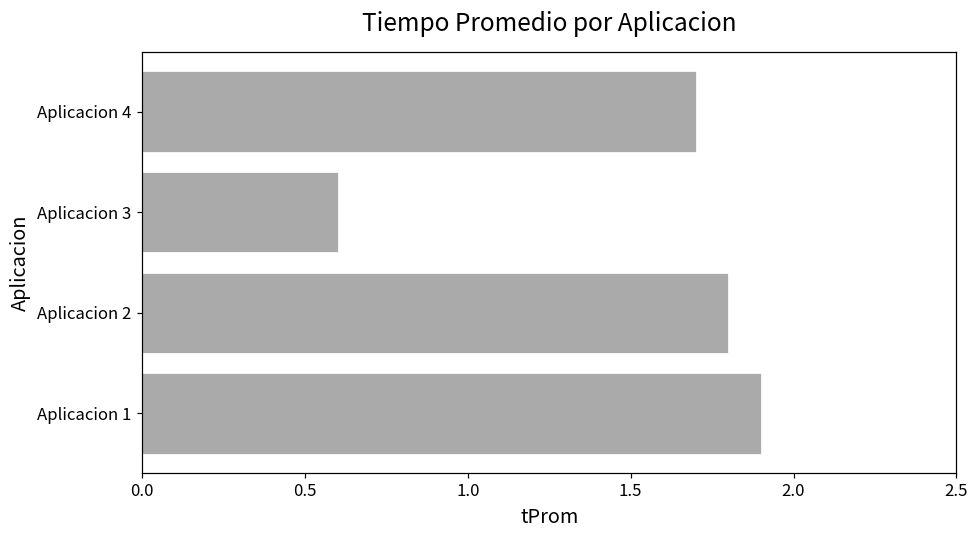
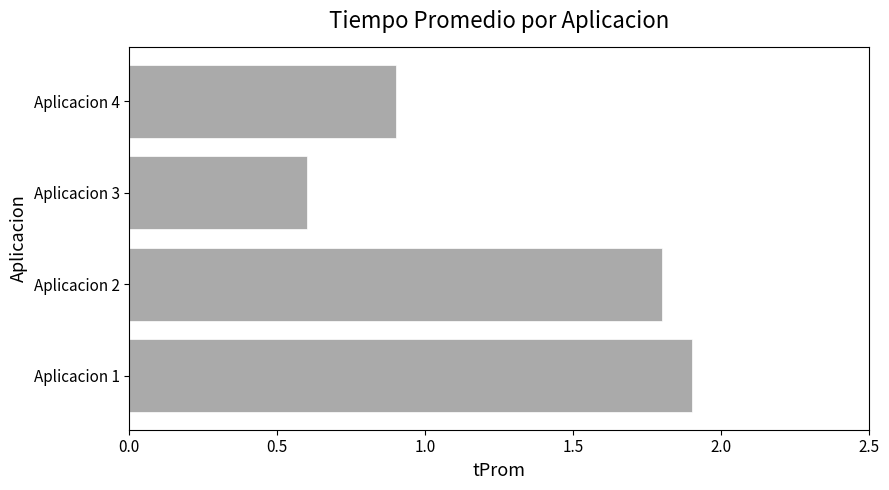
Aplicacion 4: 1.7 -> 0.9
